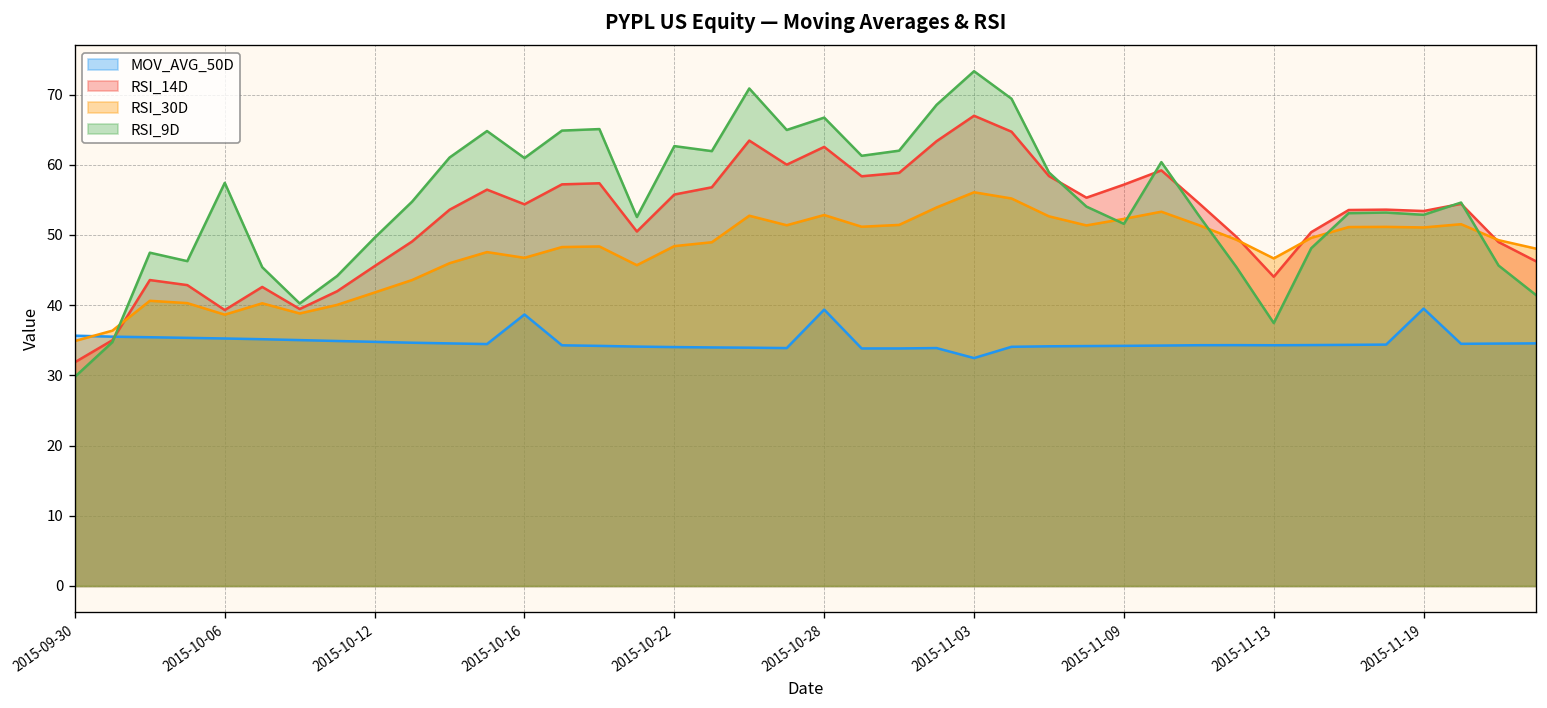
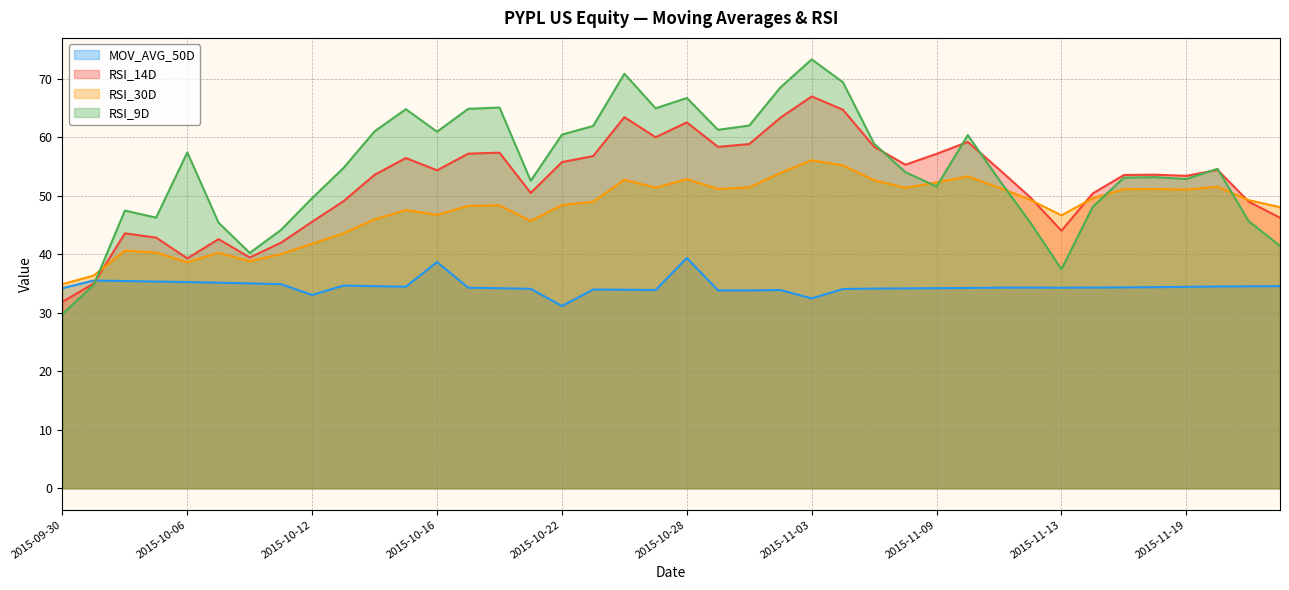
MOV_AVG_50D, 2015-09-30: 36 -> 34
MOV_AVG_50D, 2015-10-12: 35 -> 33
MOV_AVG_50D, 2015-10-22: 34 -> 31
RSI_9D, 2015-10-22: 63 -> 60
MOV_AVG_50D, 2015-11-19: 40 -> 34
